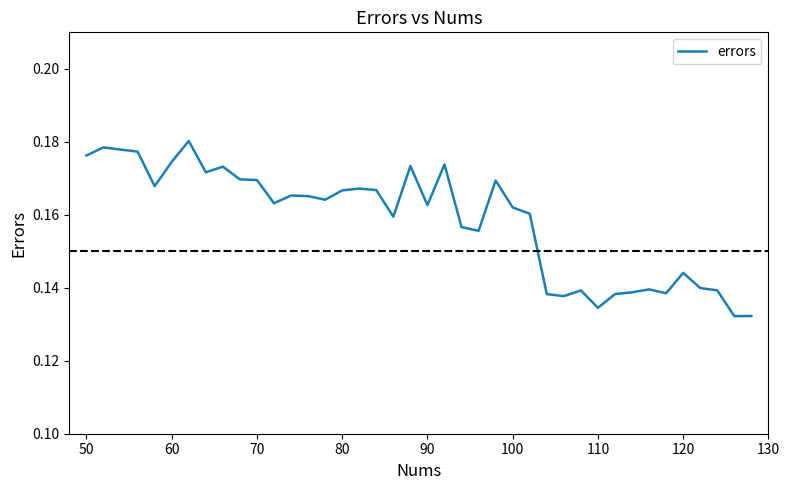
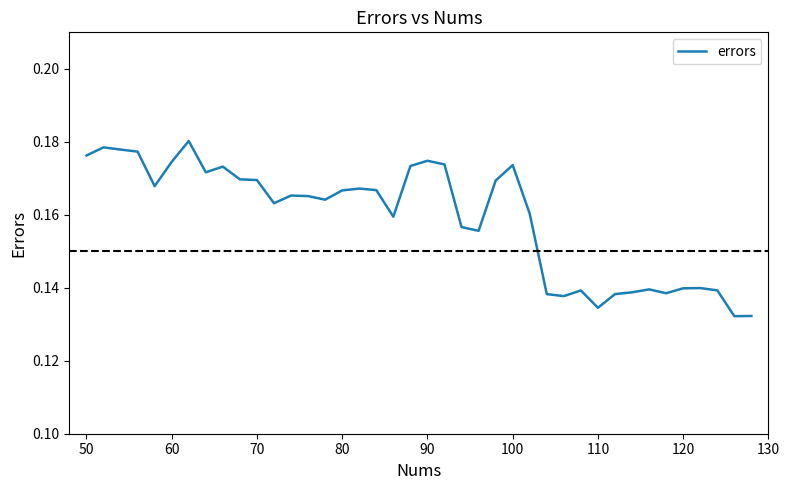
90: 0.163 -> 0.175
100: 0.162 -> 0.174
120: 0.144 -> 0.140
